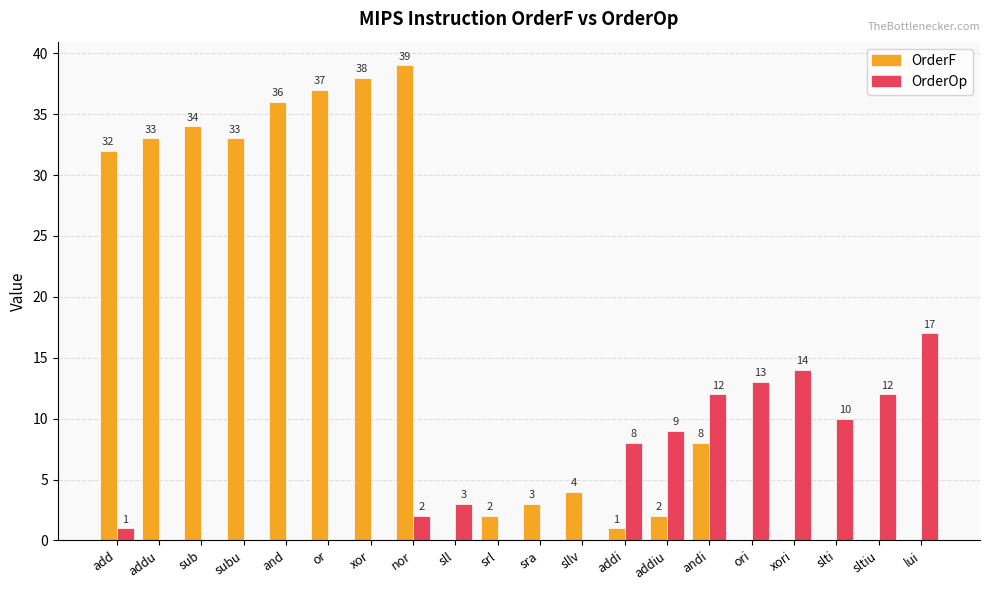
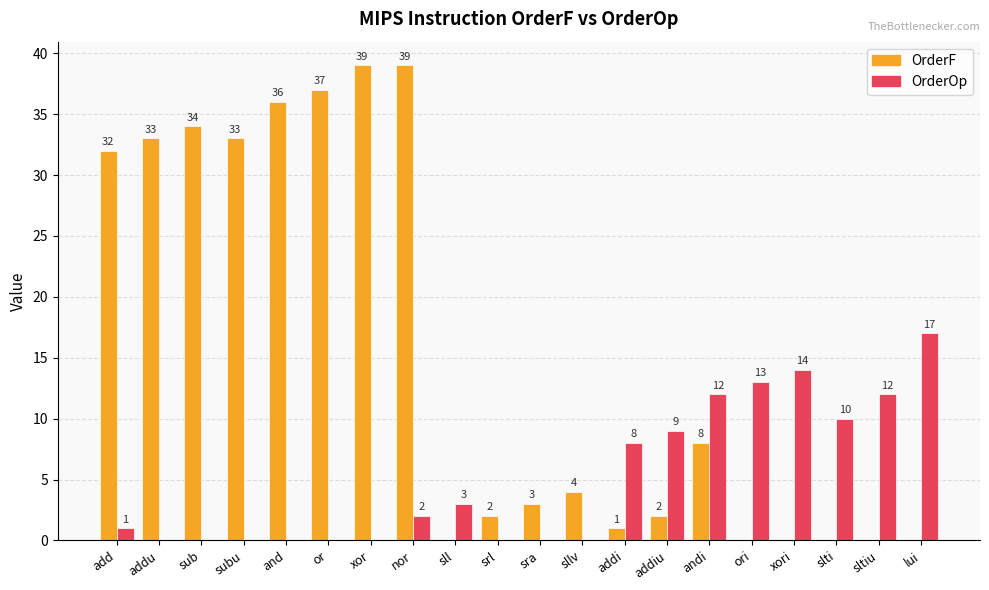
OrderF, xor: 38 -> 39
